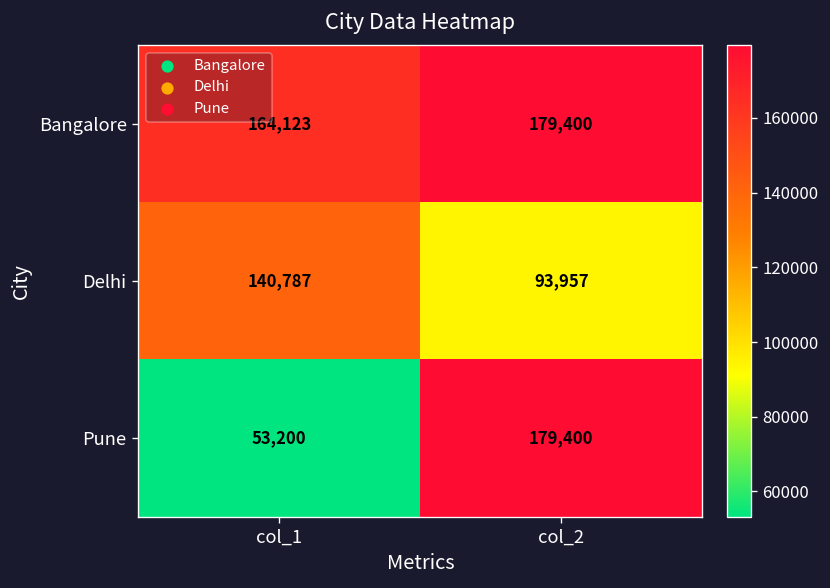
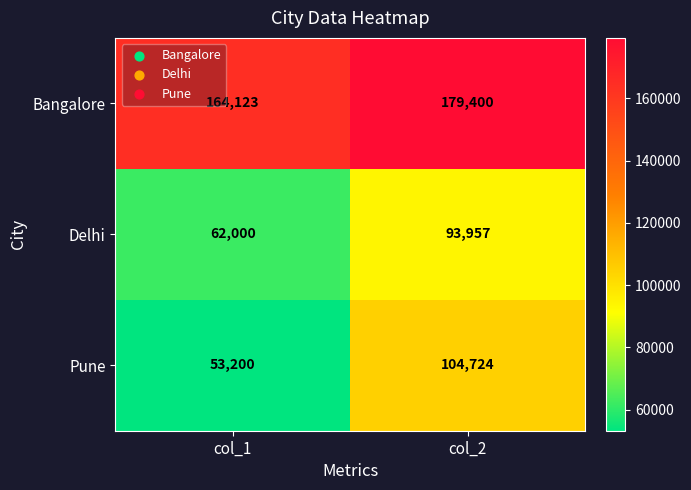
Delhi, col_1: 140,787 -> 62,000
Pune, col_2: 179,400 -> 104,724
